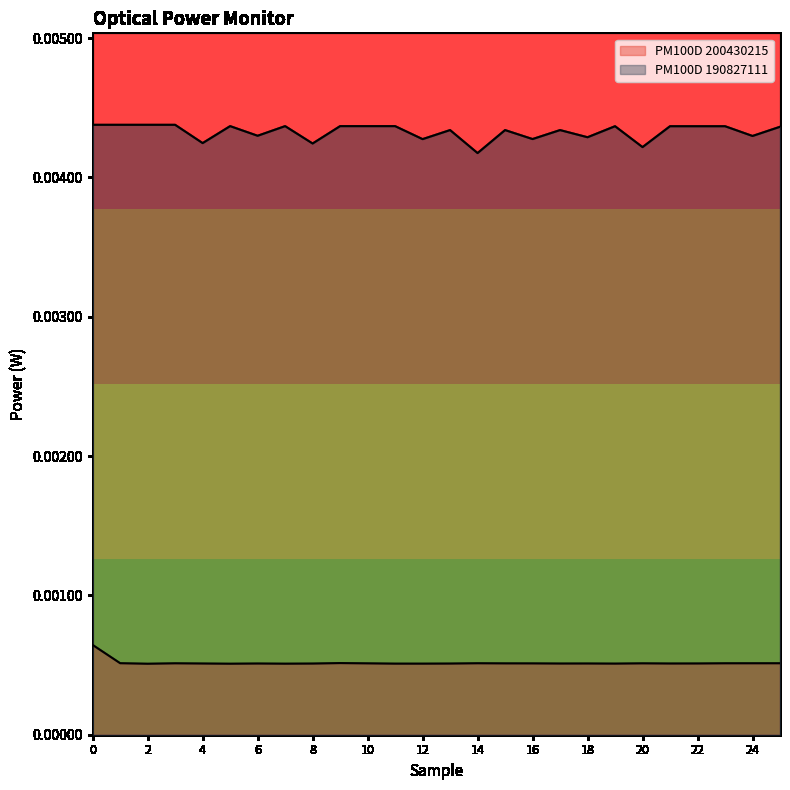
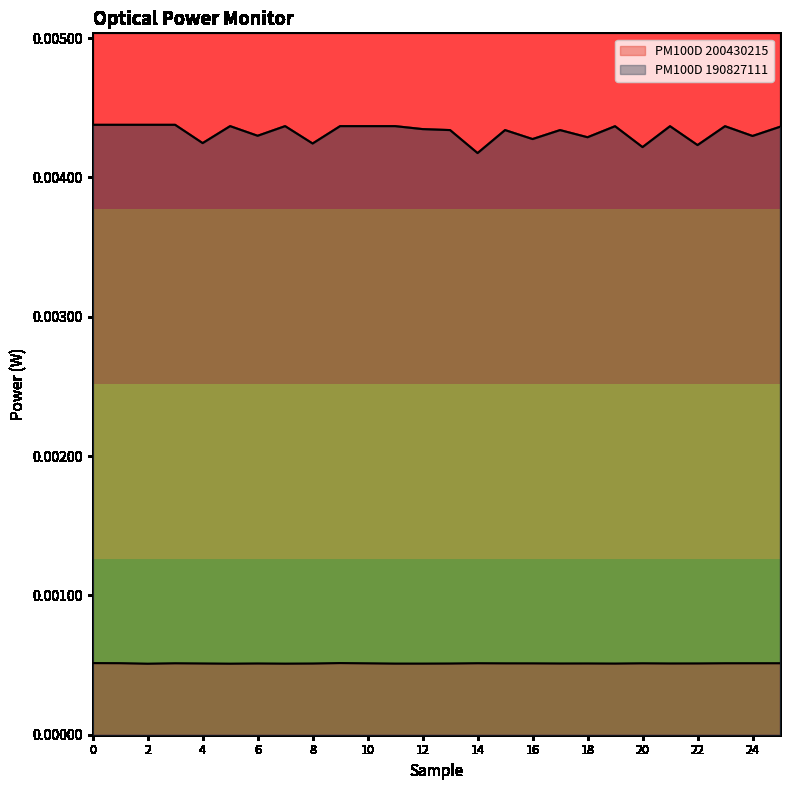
PM100D 200430215, 0: 0.00064 -> 0.00051
PM100D 190827111, 12: 0.00428 -> 0.00435
PM100D 190827111, 22: 0.00437 -> 0.00423
